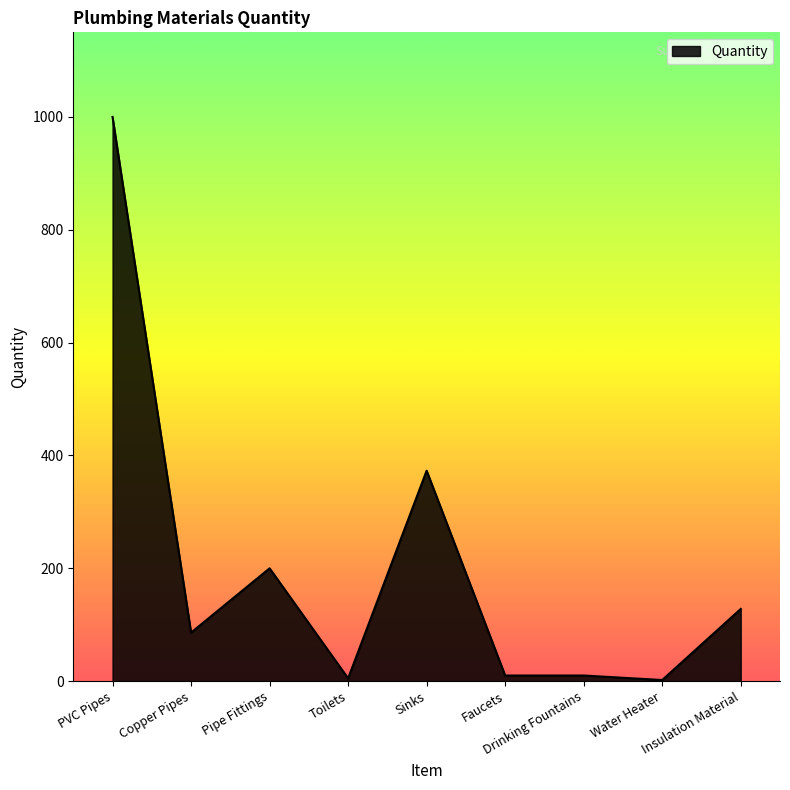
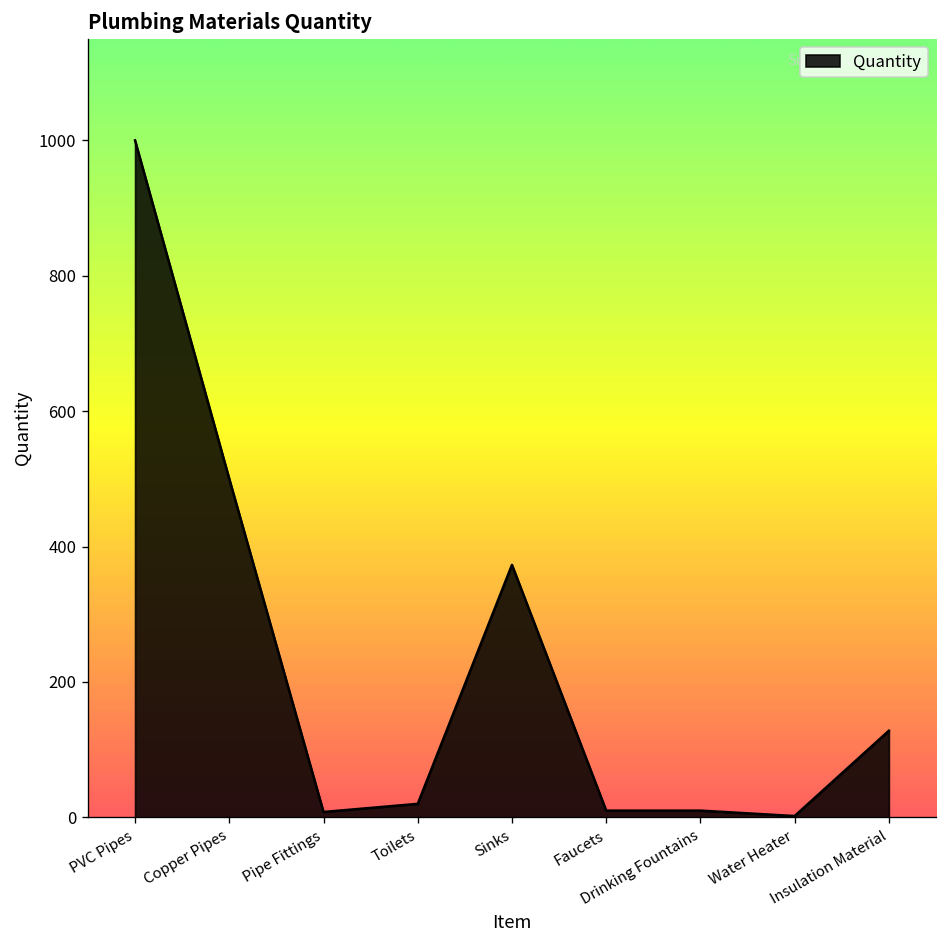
Copper Pipes: 90 -> 500
Pipe Fittings: 200 -> 10
Toilets: 10 -> 20
